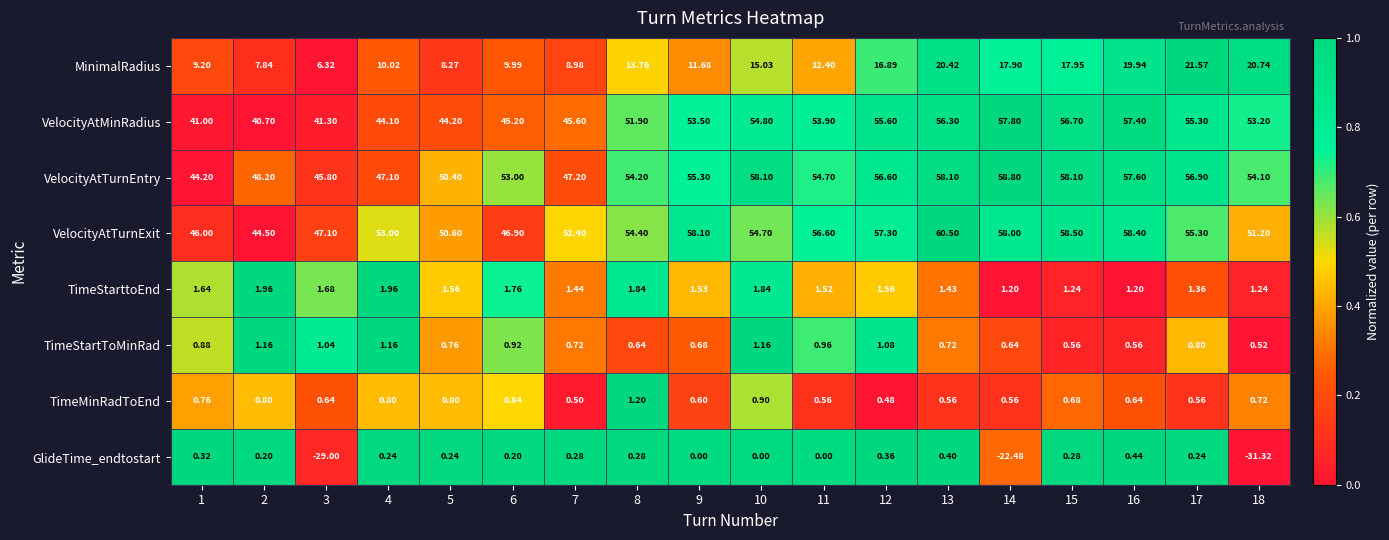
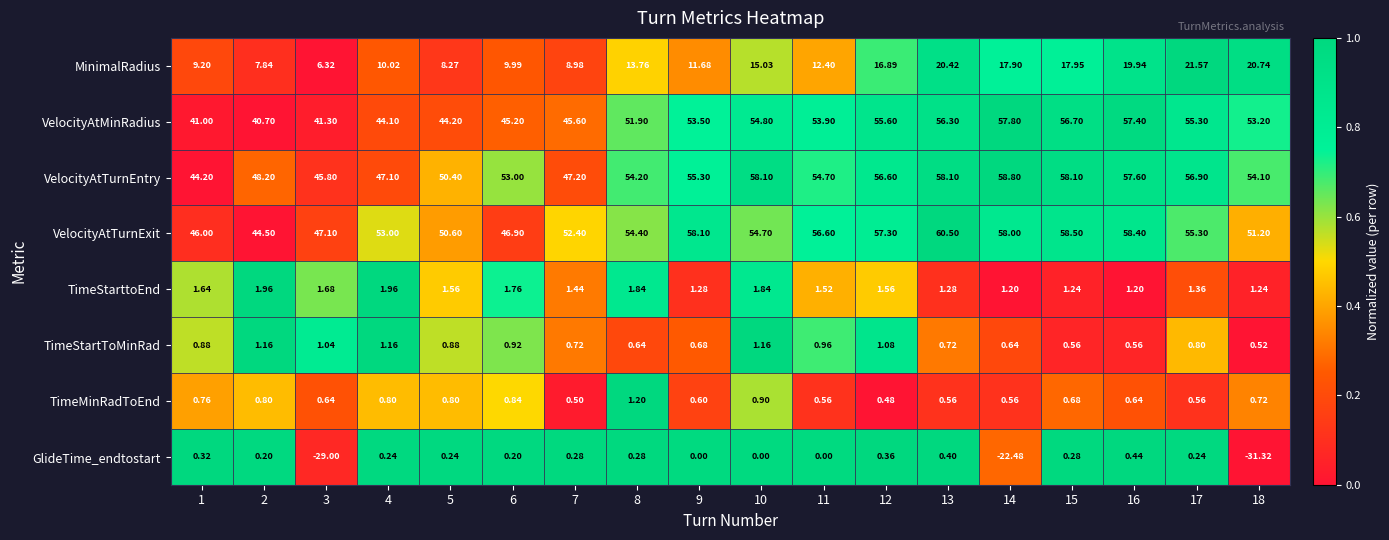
TimeStarttoEnd, 9: 1.53 -> 1.28
TimeStarttoEnd, 13: 1.43 -> 1.28
TimeStartToMinRad, 5: 0.76 -> 0.88
